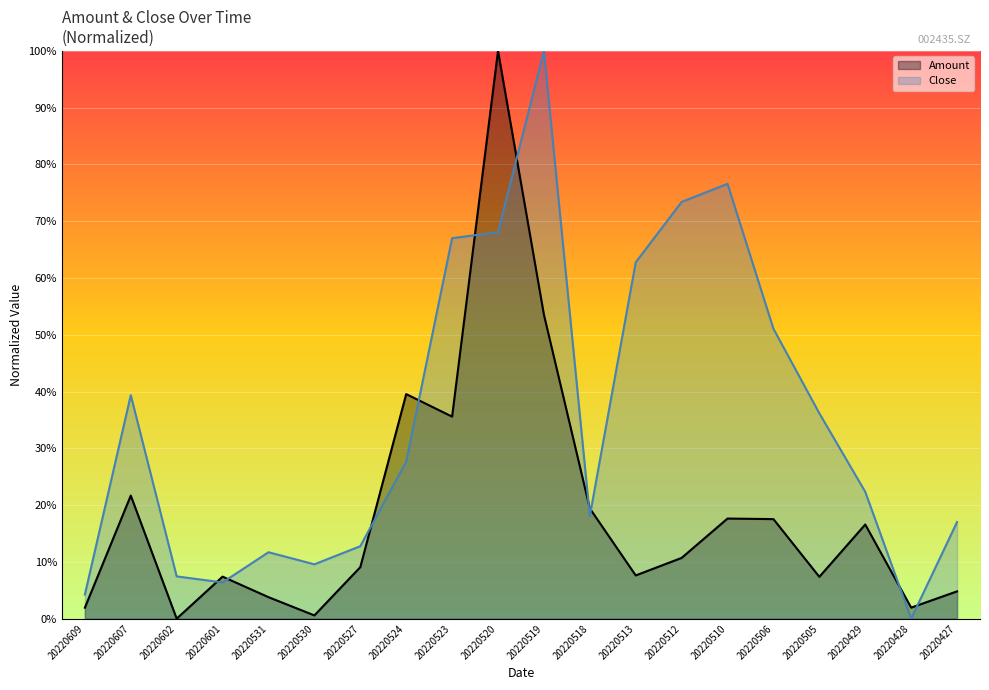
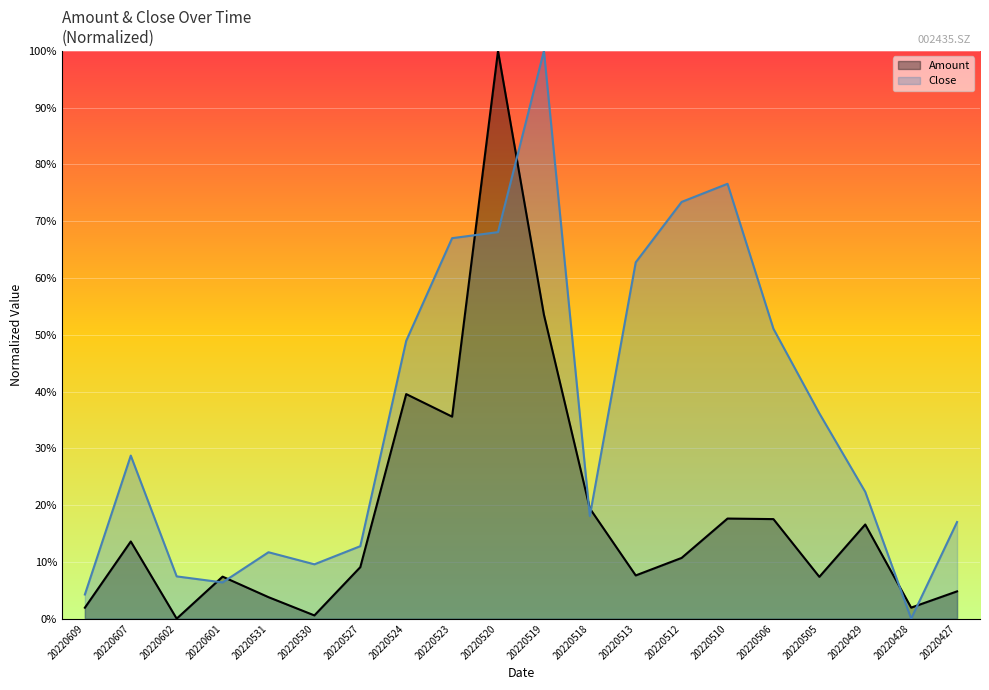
Amount, 20220607: 22% -> 14%
Close, 20220607: 39% -> 29%
Close, 20220524: 28% -> 49%
